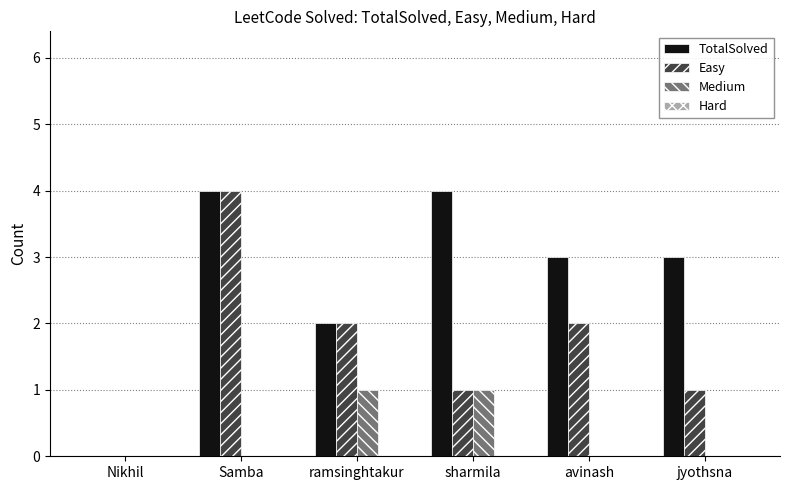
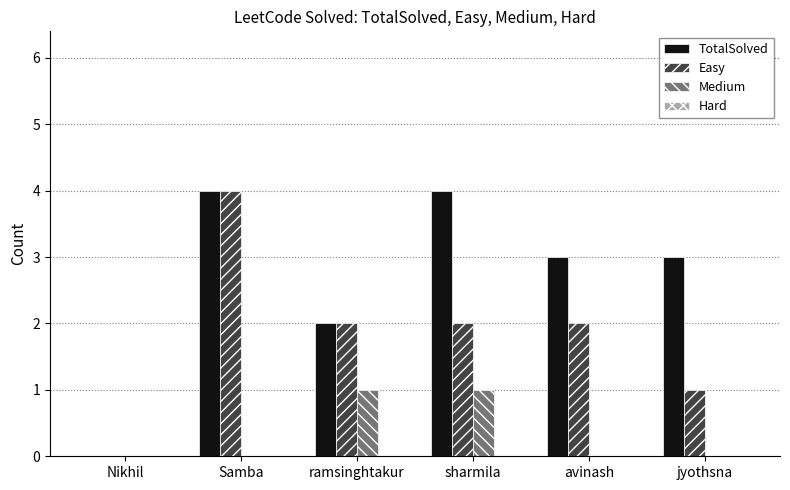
Easy, sharmila: 1 -> 2
